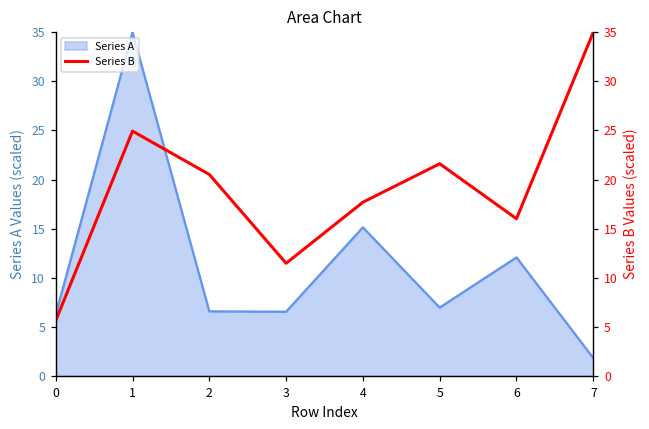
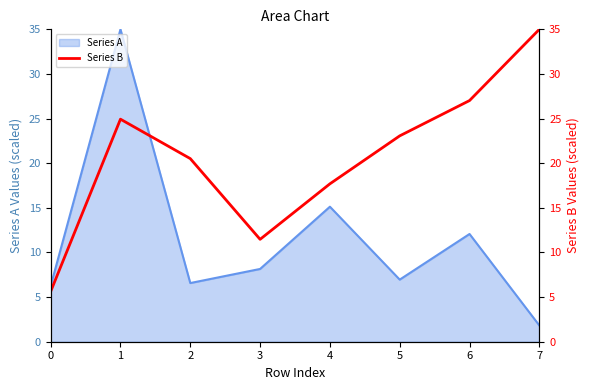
Series A, 3: 7 -> 8
Series B, 5: 22 -> 23
Series B, 6: 16 -> 27
